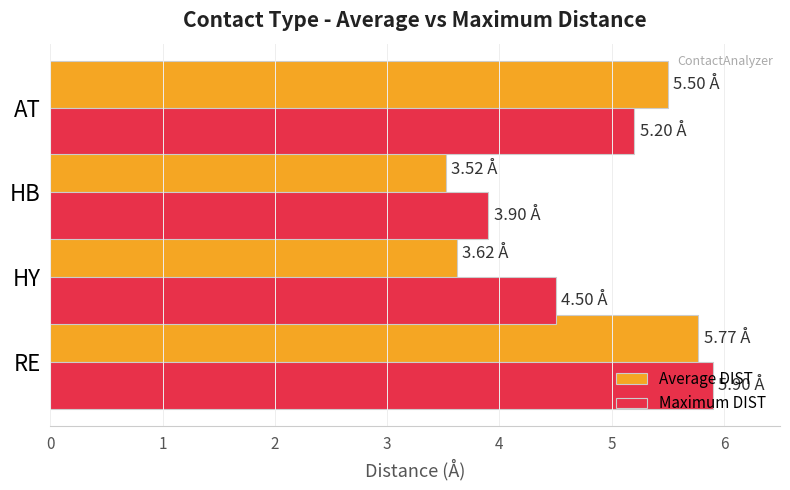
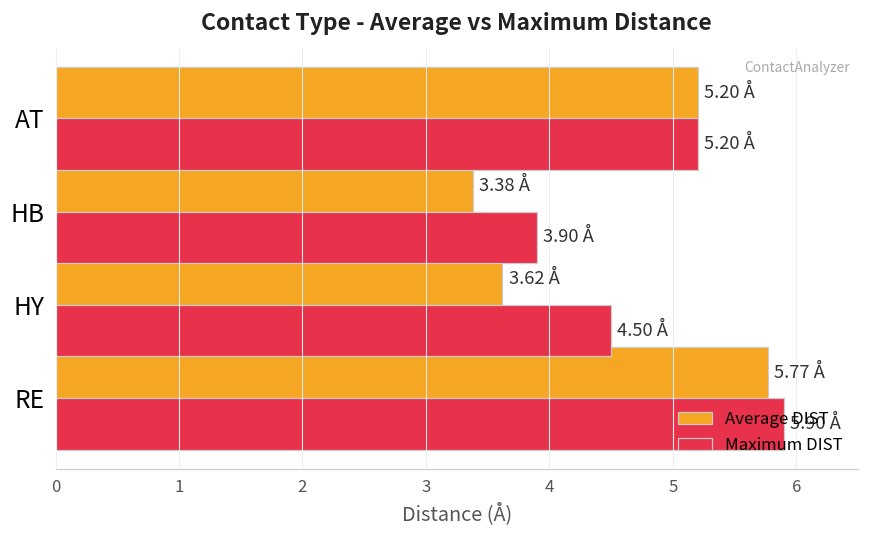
Average DIST, AT: 5.50 -> 5.20
Average DIST, HB: 3.52 -> 3.38
